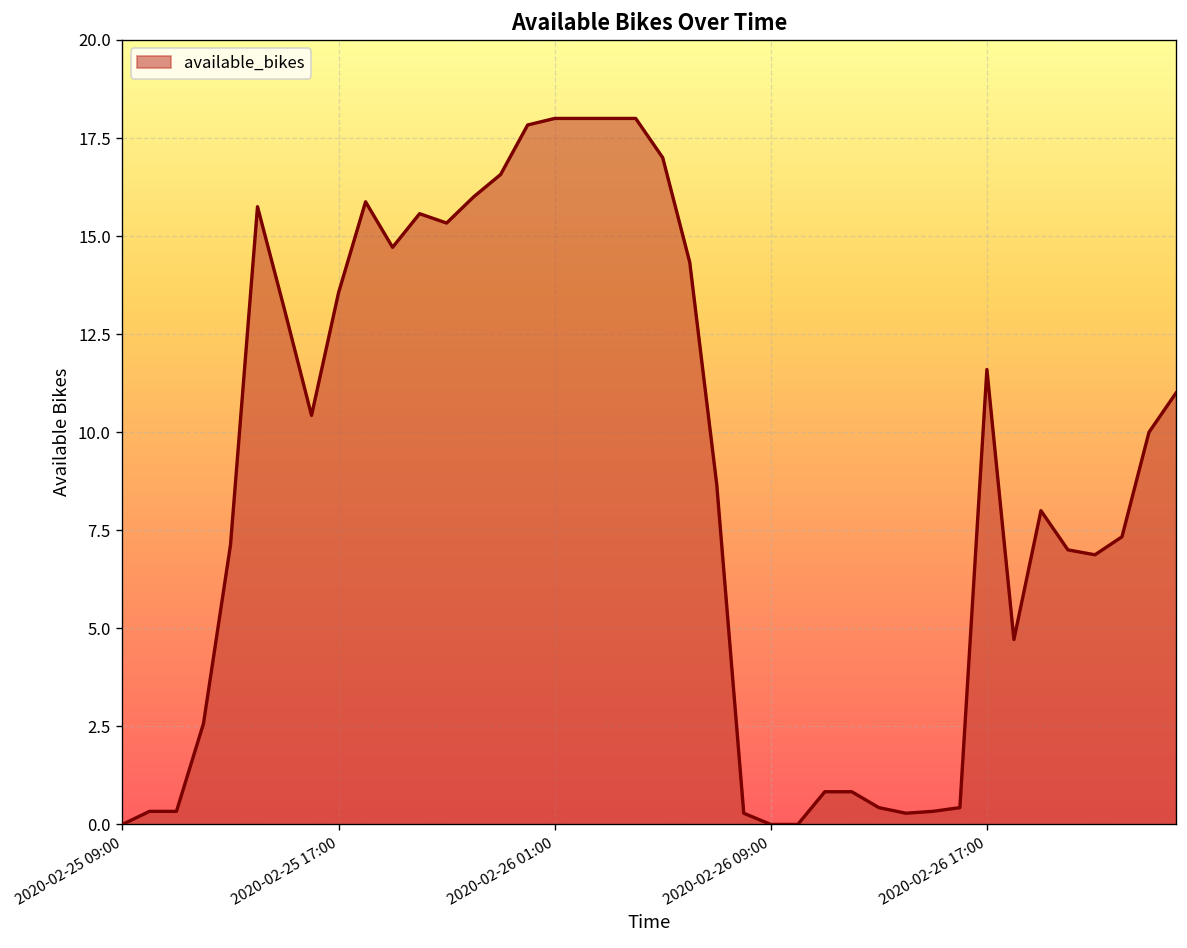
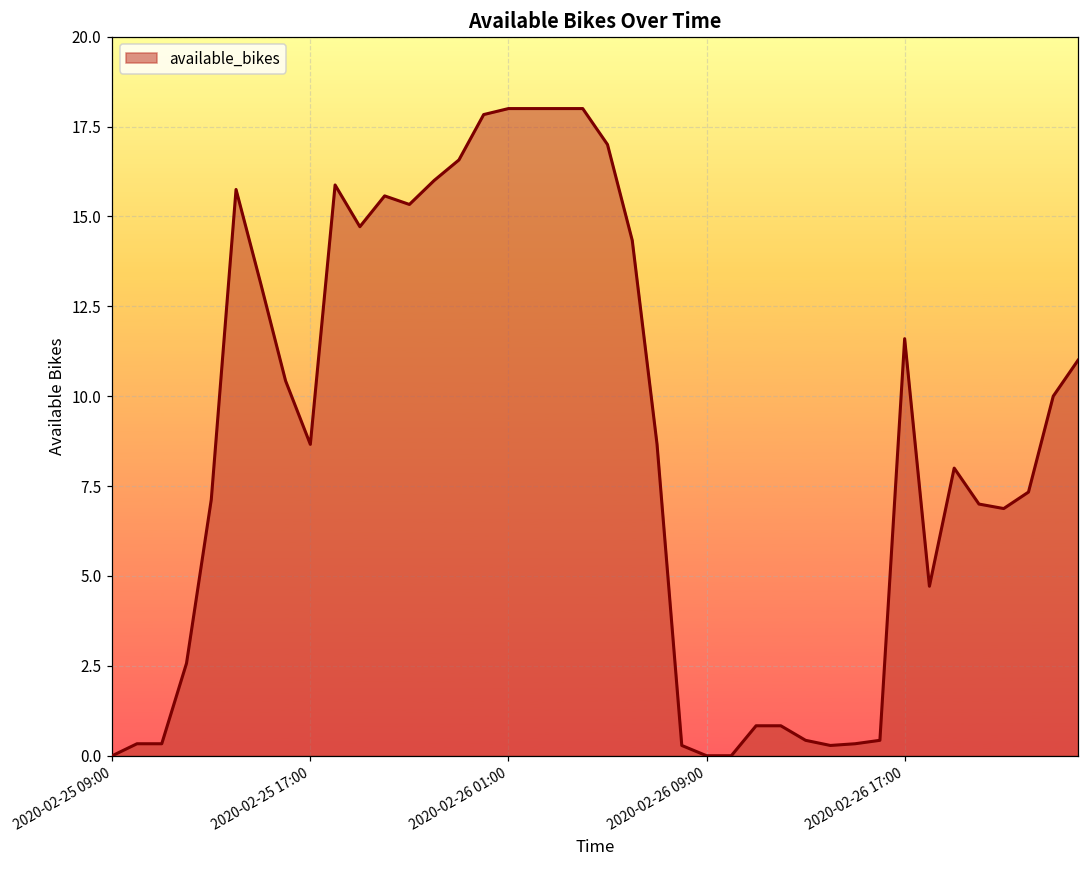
2020-02-25 17:00: 13.6 -> 8.7
